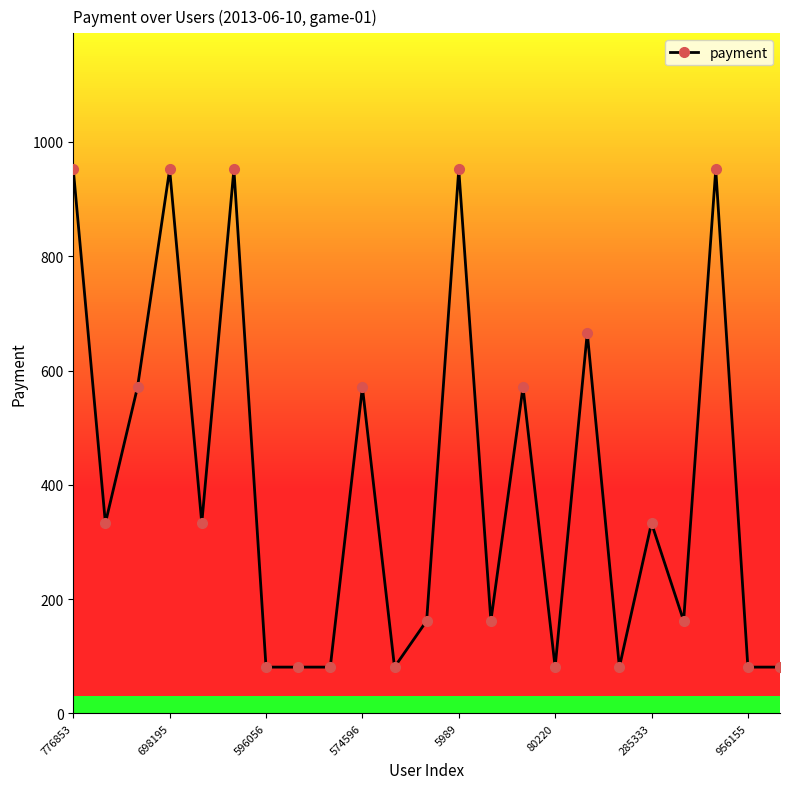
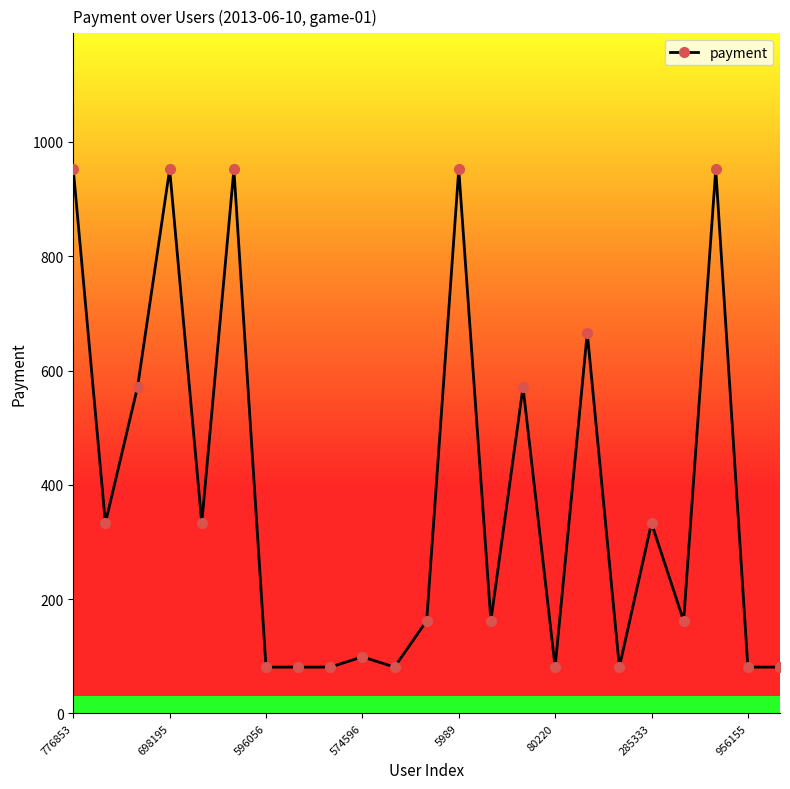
574596: 570 -> 100
